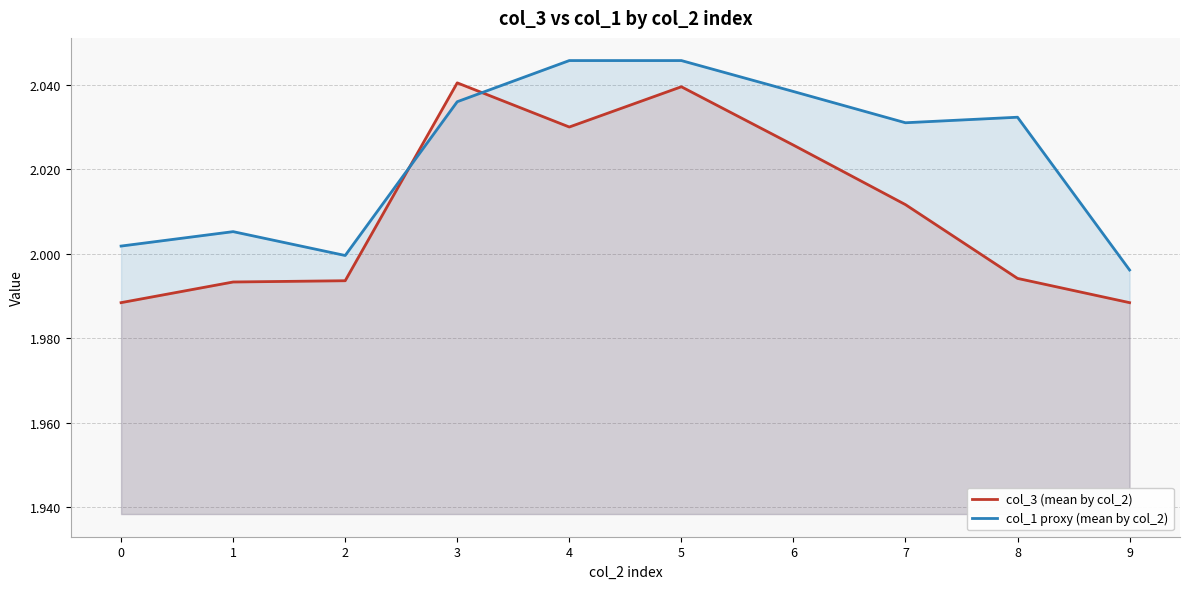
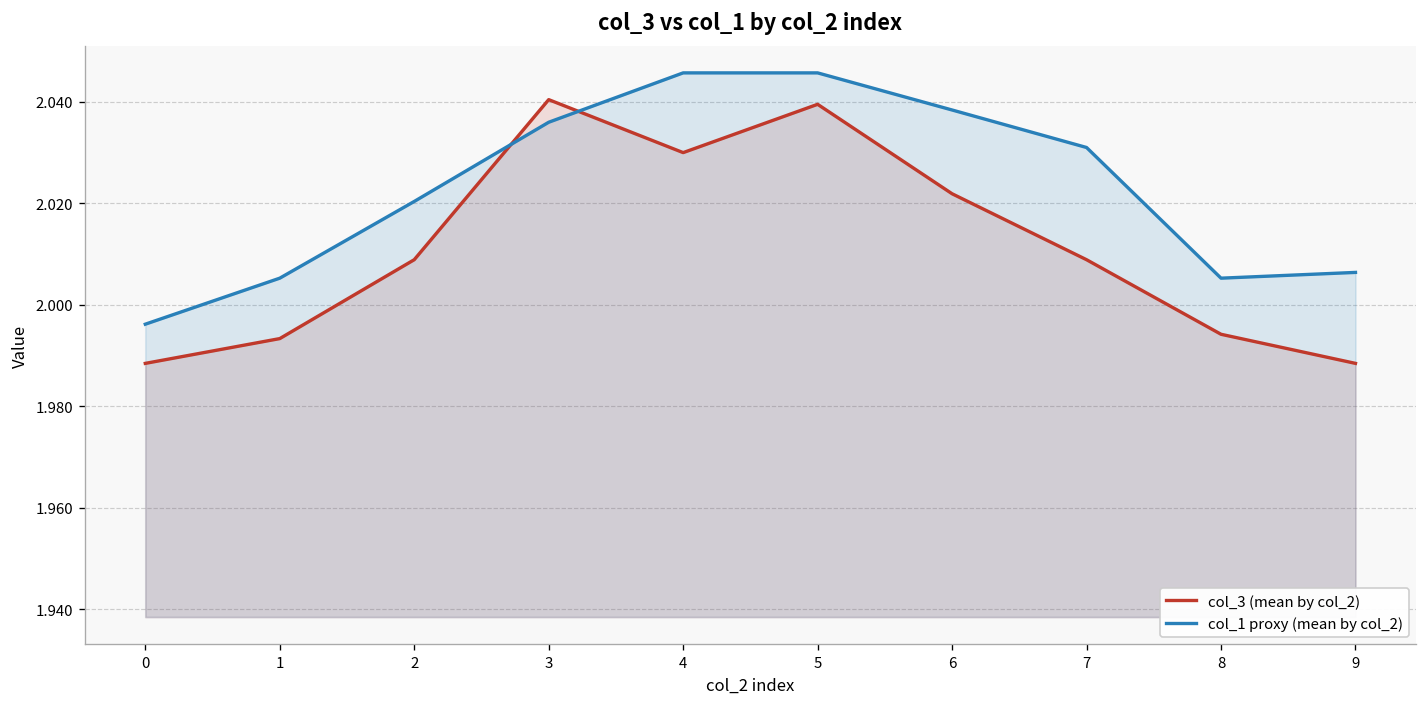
col_1 proxy (mean by col_2), 0: 2.002 -> 1.996
col_3 (mean by col_2), 2: 1.994 -> 2.009
col_1 proxy (mean by col_2), 2: 2.000 -> 2.020
col_3 (mean by col_2), 6: 2.026 -> 2.022
col_3 (mean by col_2), 7: 2.012 -> 2.009
col_1 proxy (mean by col_2), 8: 2.032 -> 2.005
col_1 proxy (mean by col_2), 9: 1.996 -> 2.006
